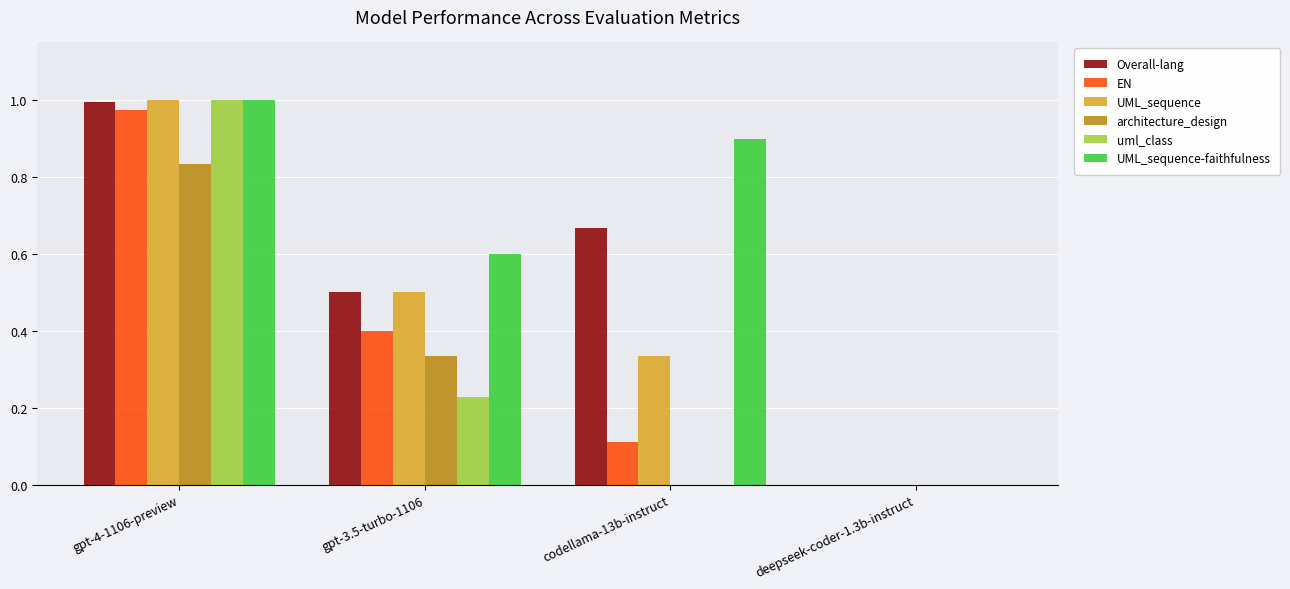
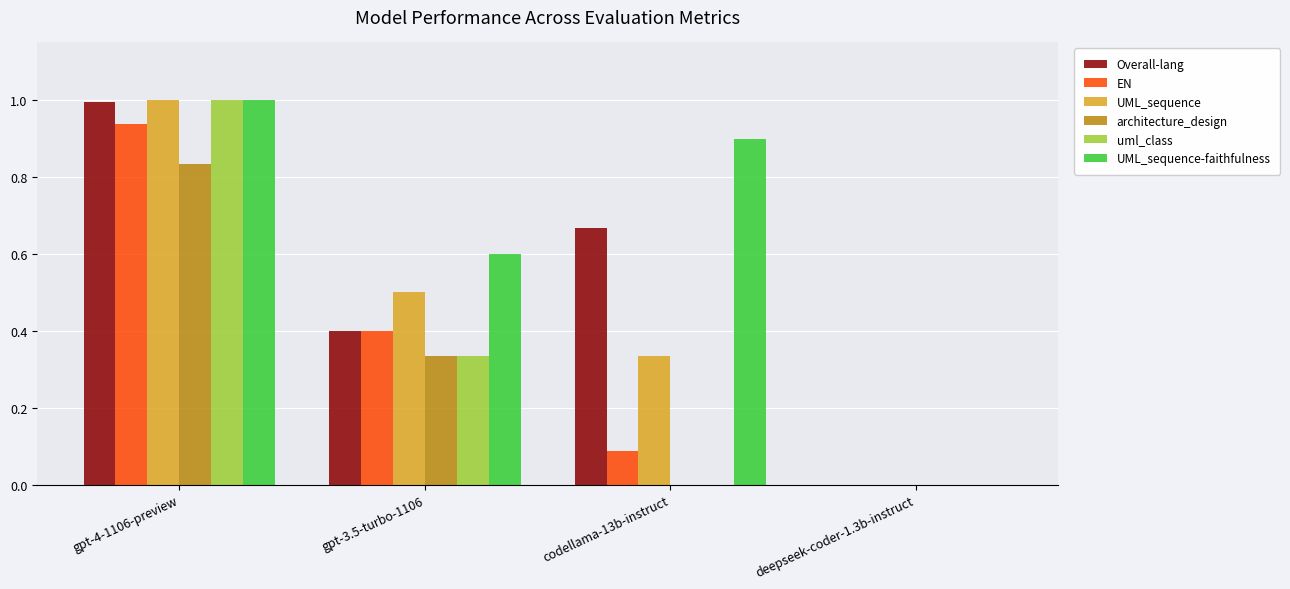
EN, gpt-4-1106-preview: 0.97 -> 0.94
Overall-lang, gpt-3.5-turbo-1106: 0.5 -> 0.4
uml_class, gpt-3.5-turbo-1106: 0.23 -> 0.33
EN, codellama-13b-instruct: 0.11 -> 0.09
